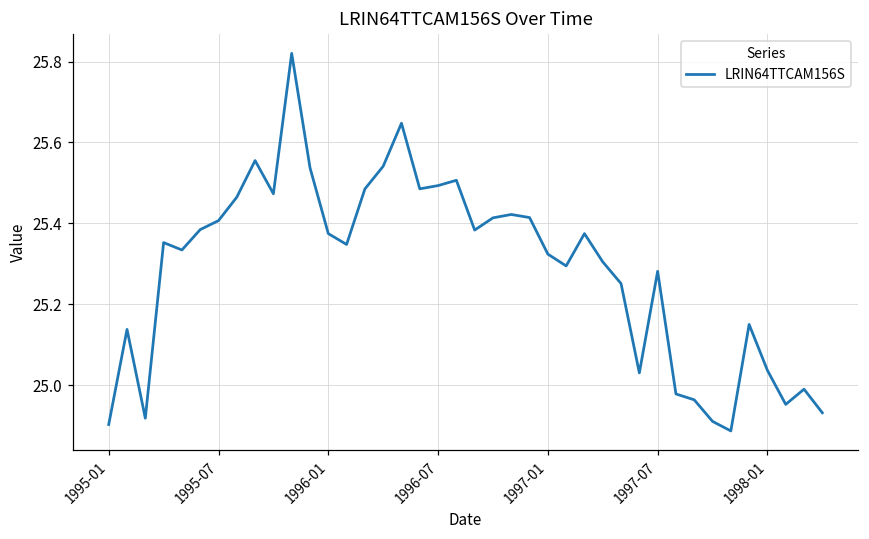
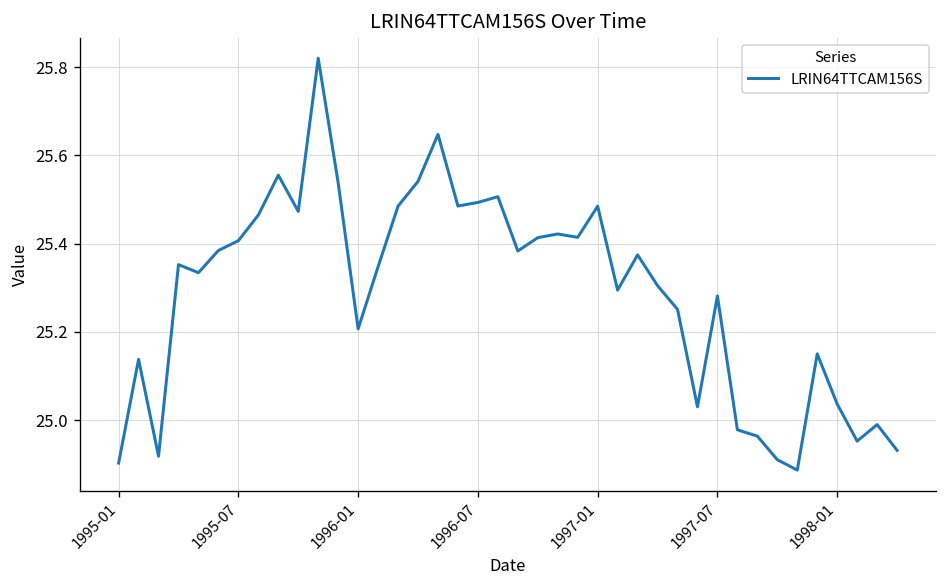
1996-01: 25.37 -> 25.21
1997-01: 25.32 -> 25.48
